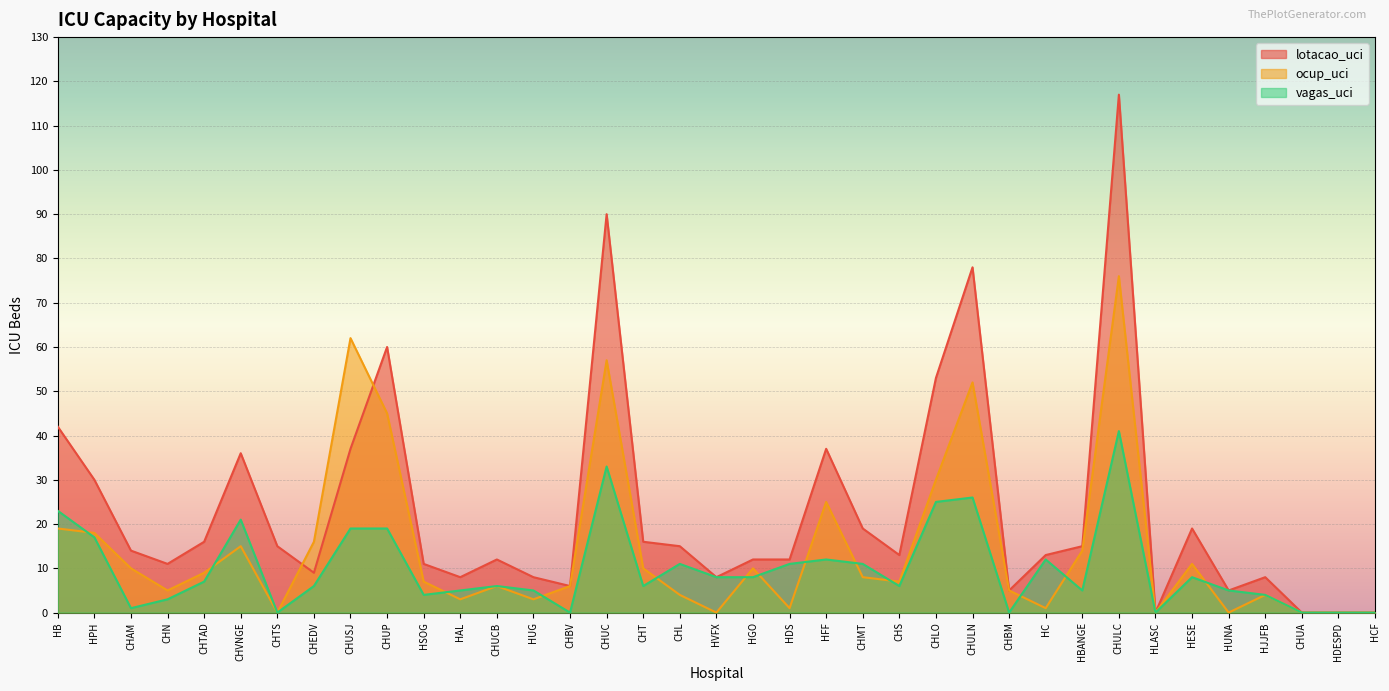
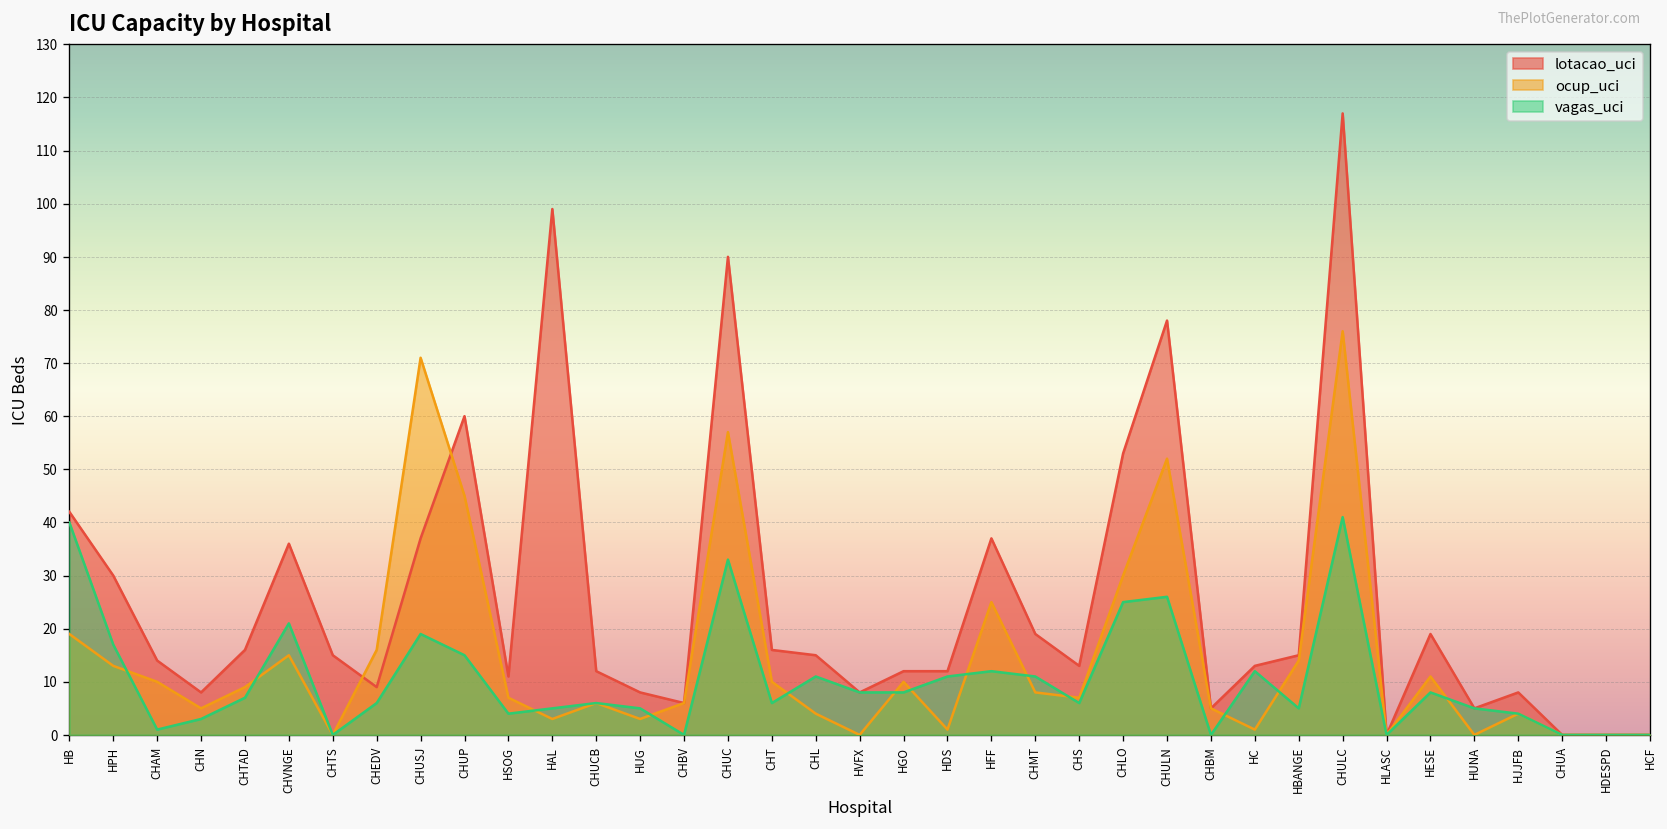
vagas_uci, HB: 23 -> 40
ocup_uci, HPH: 18 -> 13
lotacao_uci, CHN: 11 -> 8
ocup_uci, CHUSJ: 62 -> 71
vagas_uci, CHUP: 19 -> 15
lotacao_uci, HAL: 8 -> 99
